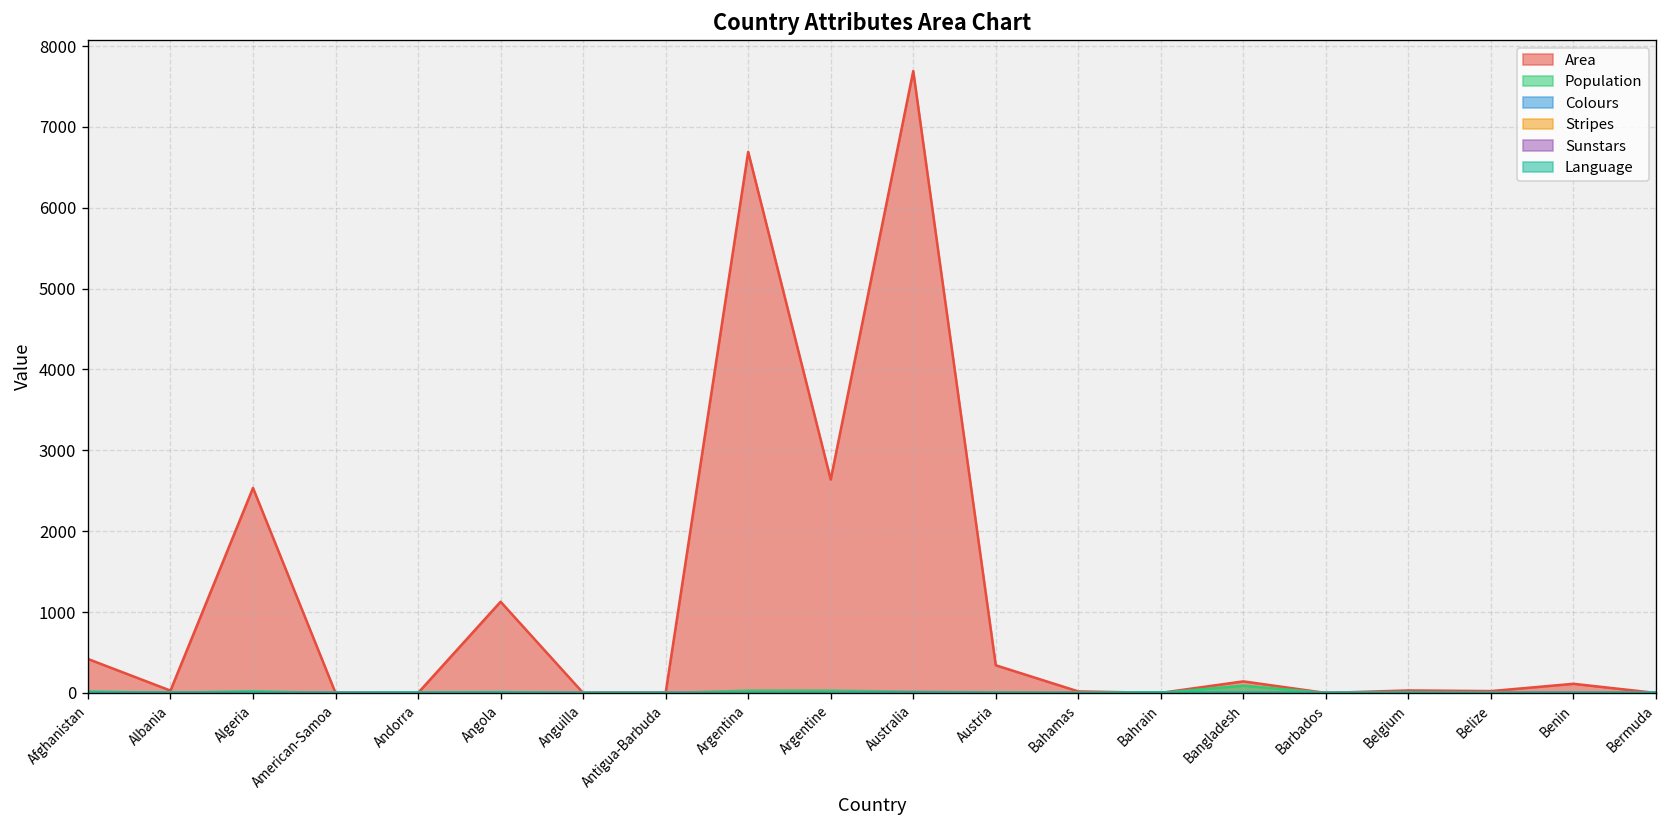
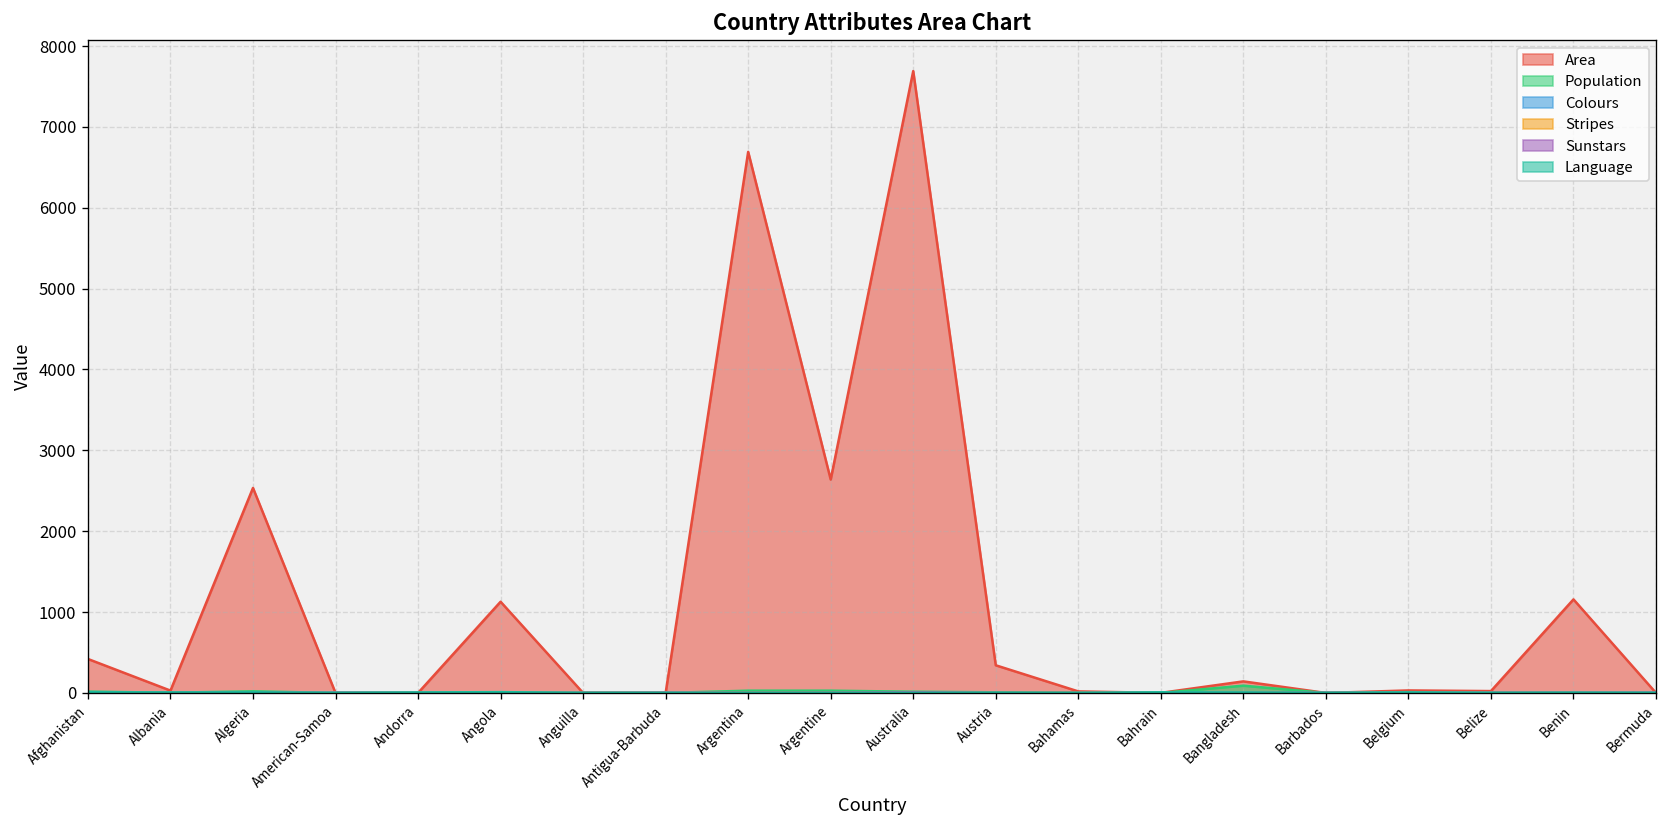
Area, Benin: 100 -> 1200
